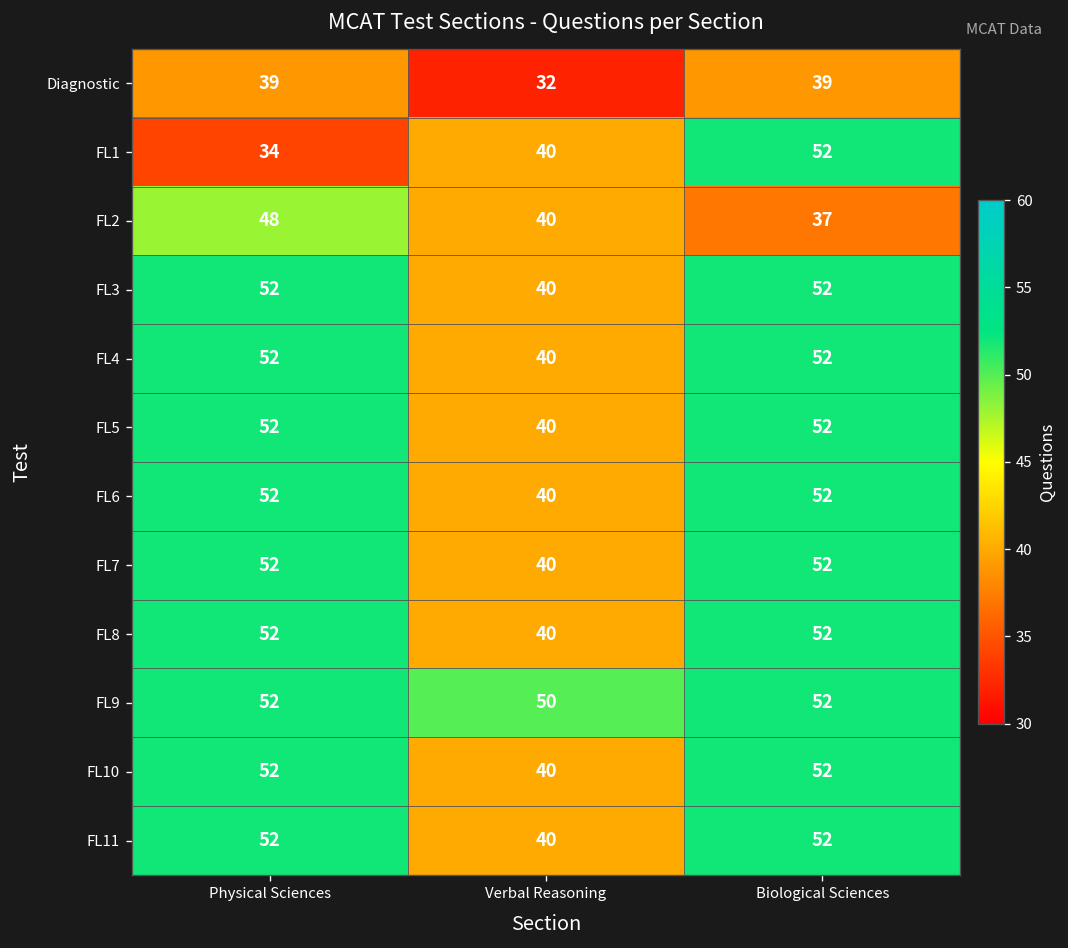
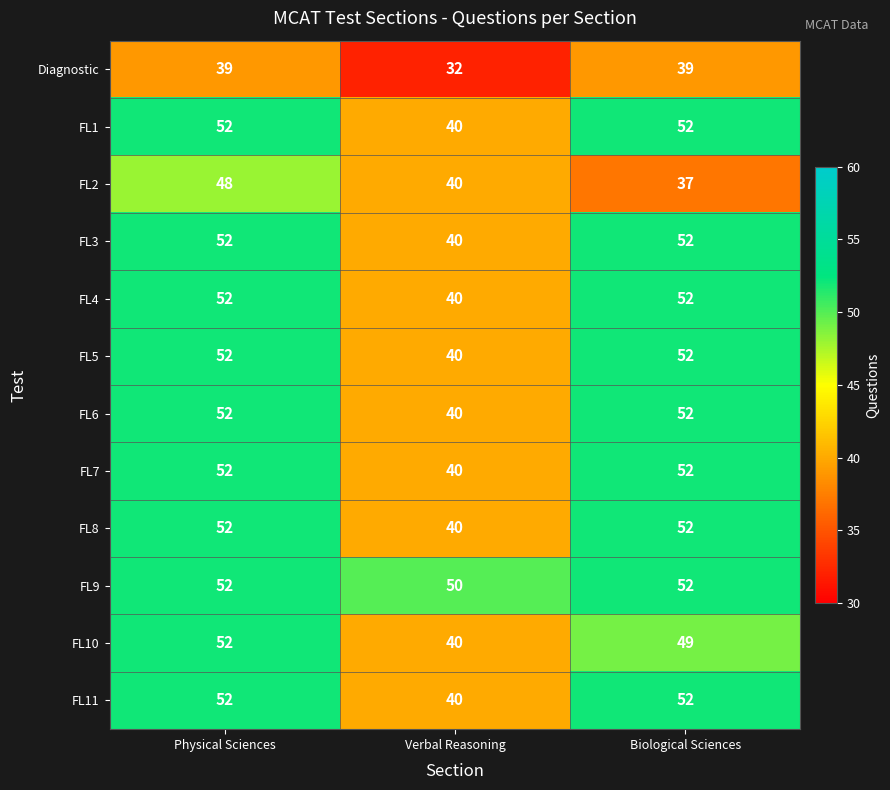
FL1, Physical Sciences: 34 -> 52
FL10, Biological Sciences: 52 -> 49
